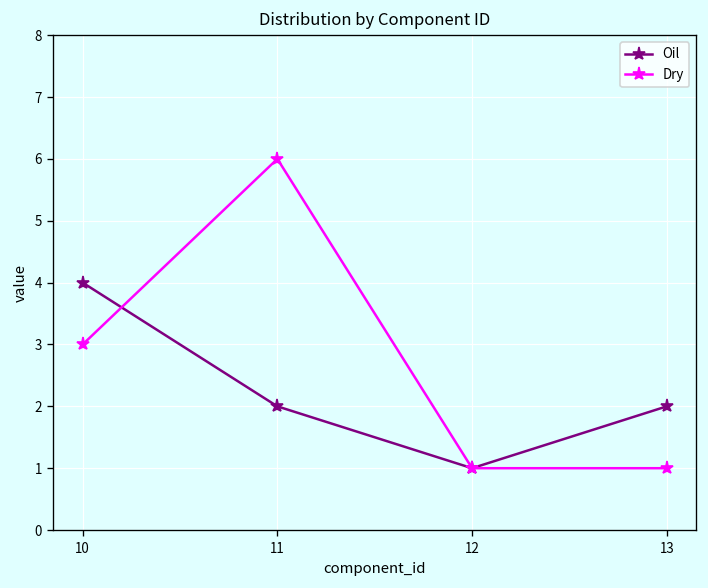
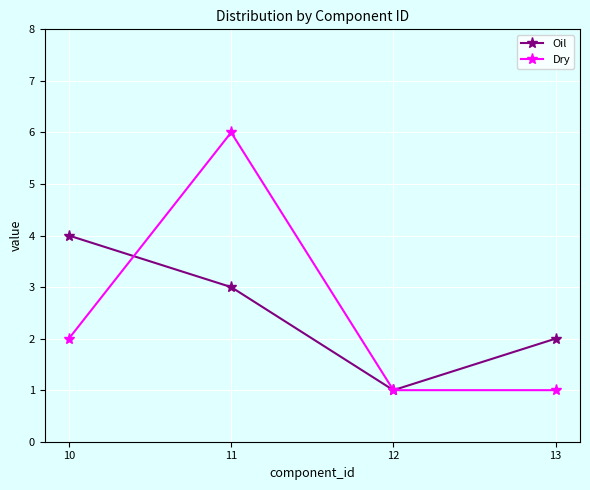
Dry, 10: 3 -> 2
Oil, 11: 2 -> 3
